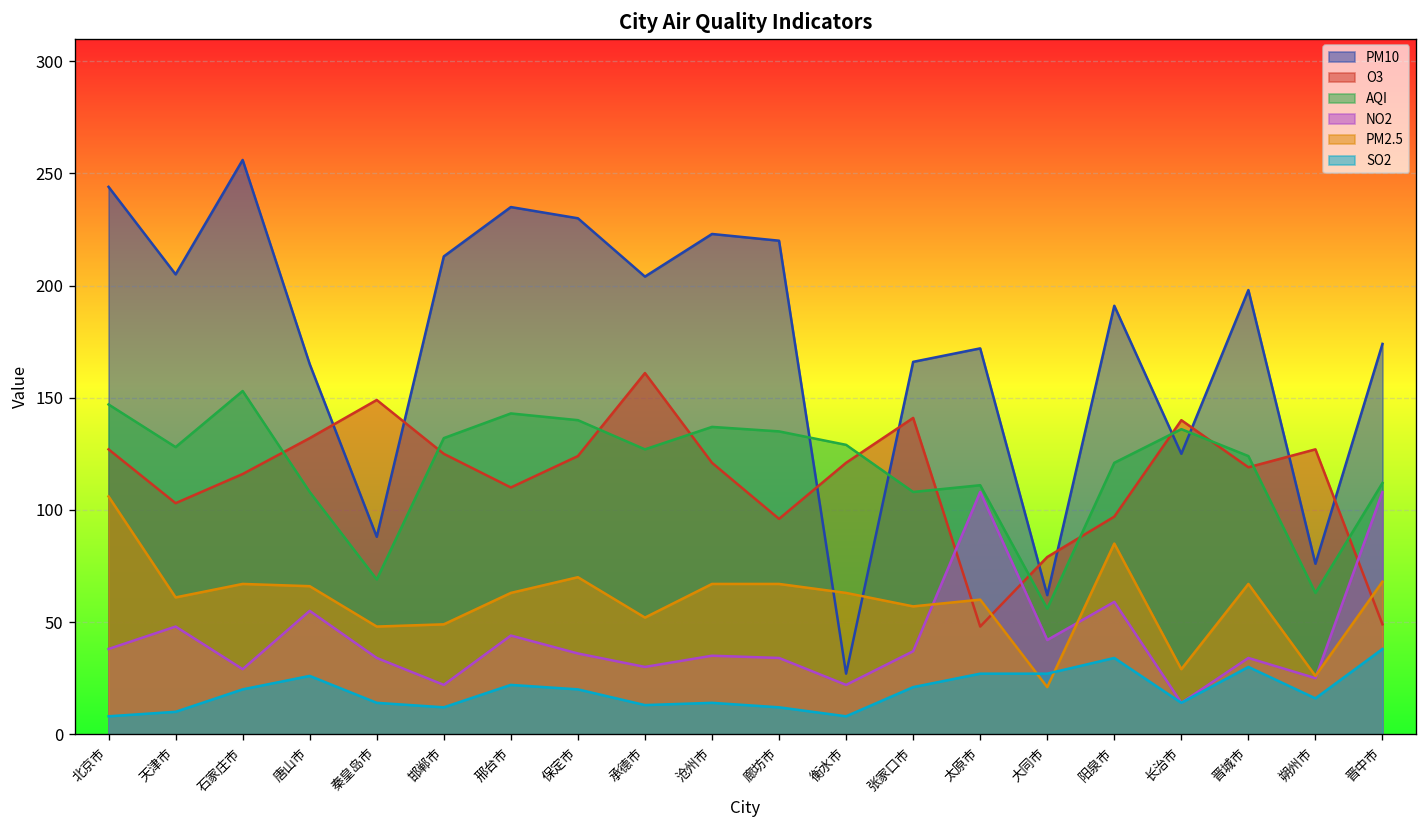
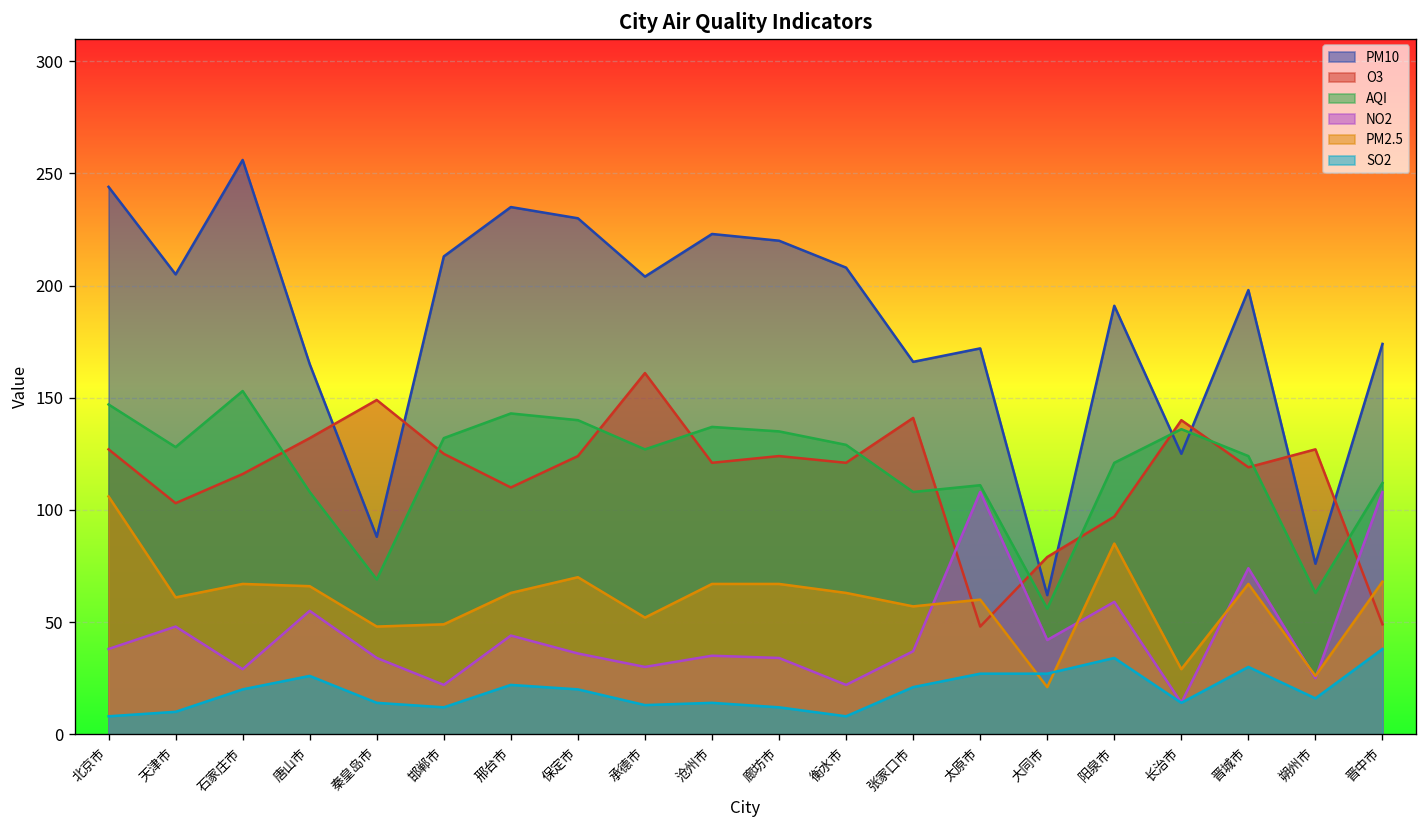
O3, 廊坊市: 96 -> 124
PM10, 衡水市: 27 -> 208
NO2, 晋城市: 34 -> 74
